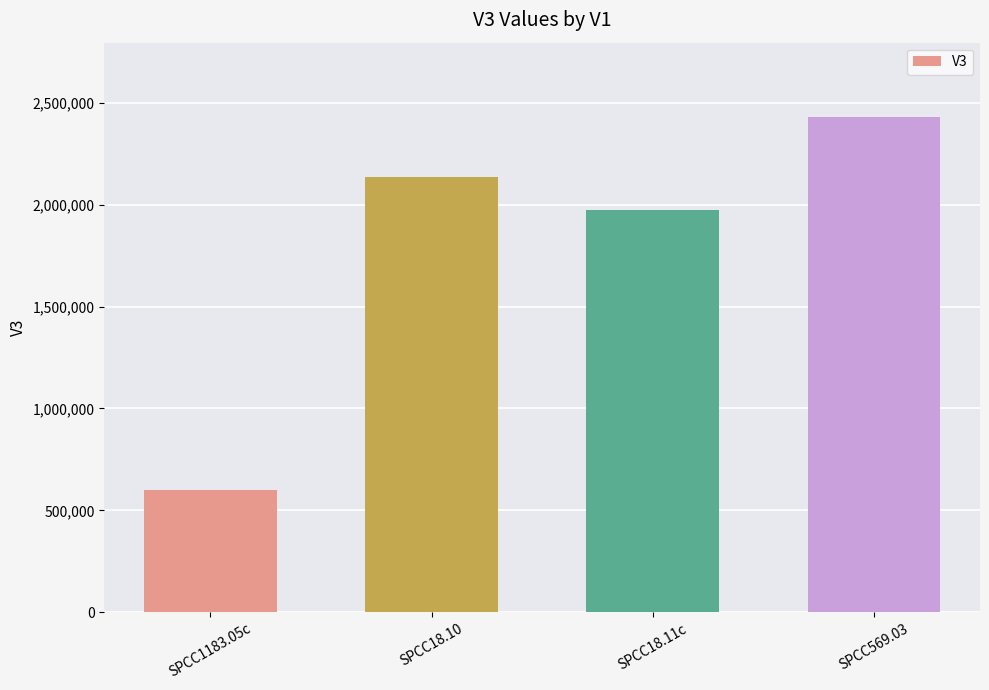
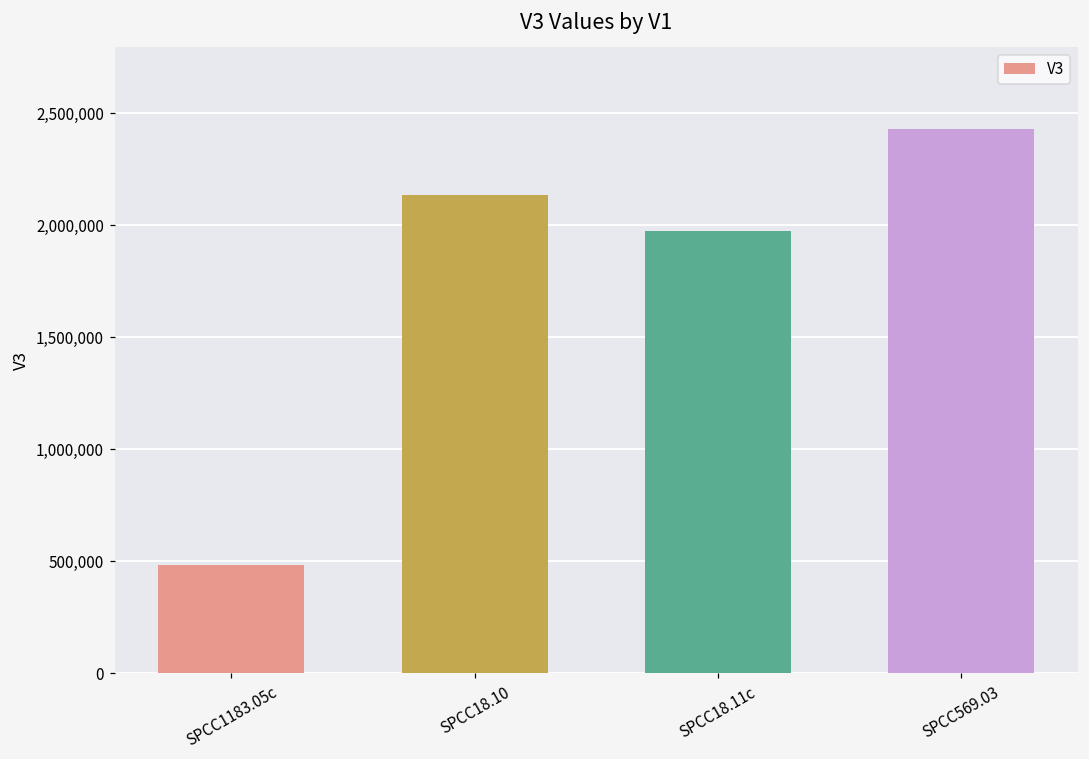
SPCC1183.05c: 600,000 -> 480,000
